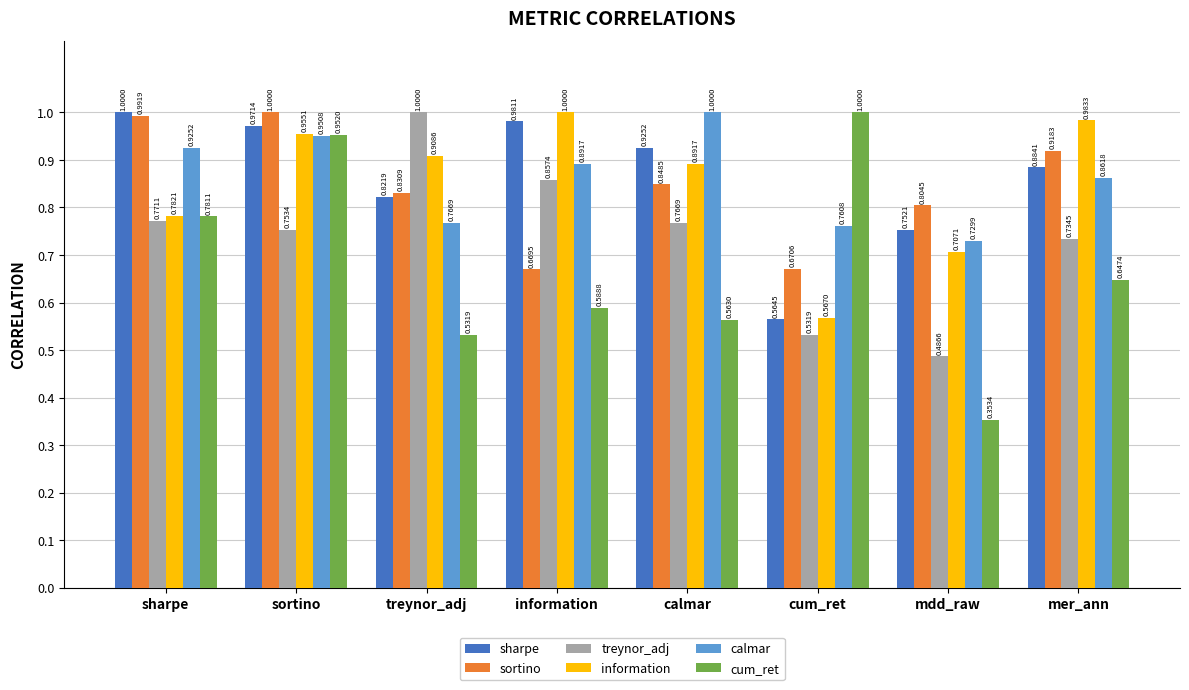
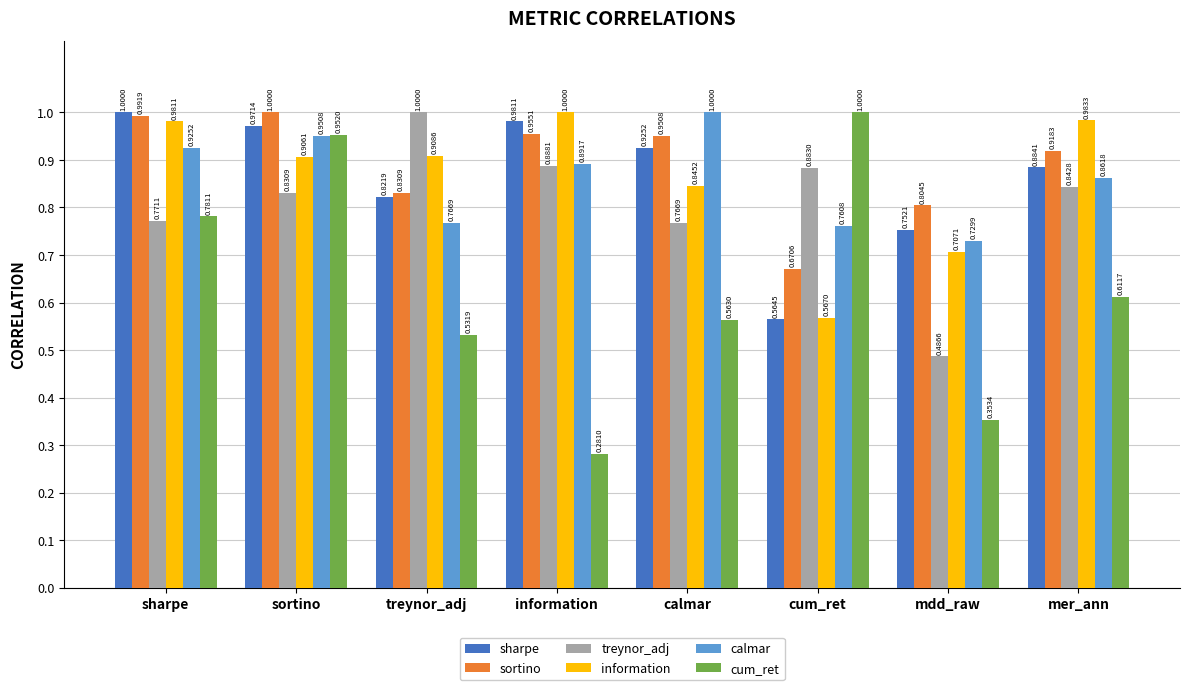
information, sharpe: 0.7821 -> 0.9811
treynor_adj, sortino: 0.7534 -> 0.8309
information, sortino: 0.9551 -> 0.9061
sortino, information: 0.6695 -> 0.9551
treynor_adj, information: 0.8574 -> 0.8881
cum_ret, information: 0.5888 -> 0.2810
sortino, calmar: 0.8485 -> 0.9508
information, calmar: 0.8917 -> 0.8452
treynor_adj, cum_ret: 0.5319 -> 0.8830
treynor_adj, mer_ann: 0.7345 -> 0.8428
cum_ret, mer_ann: 0.6474 -> 0.6117
